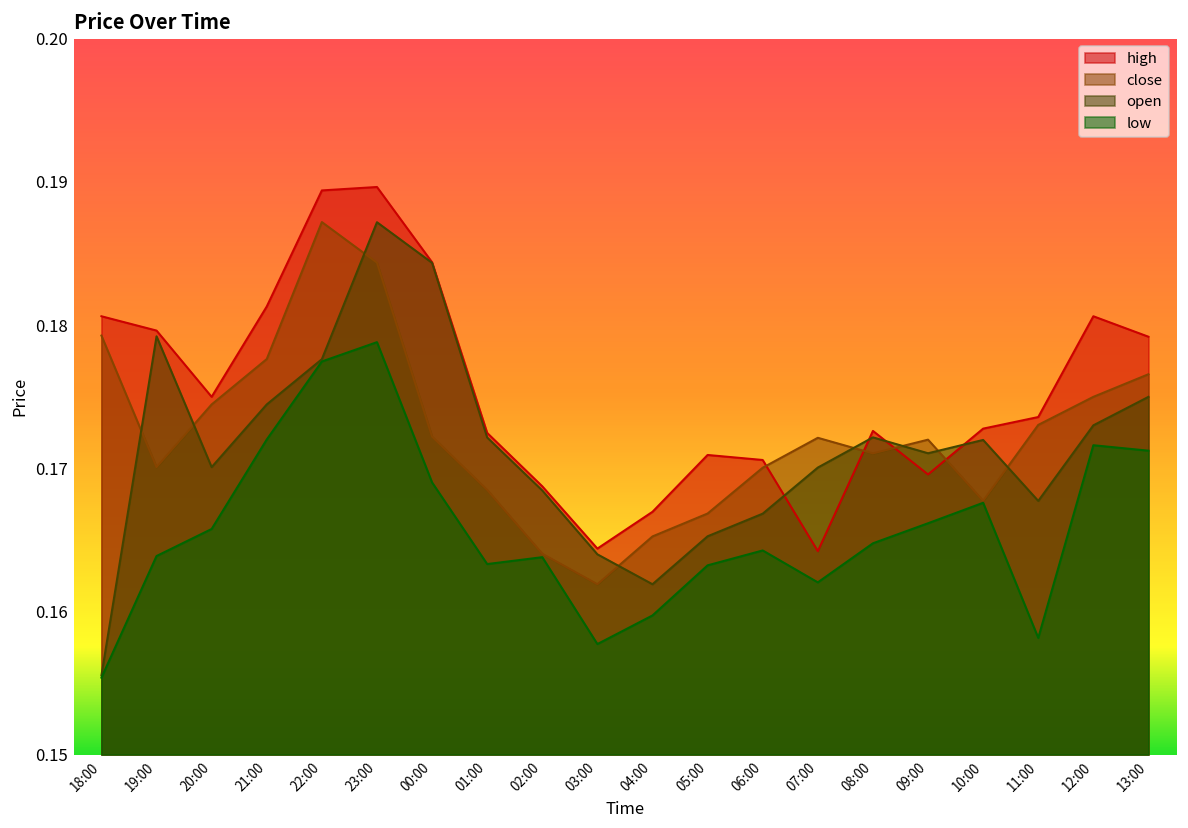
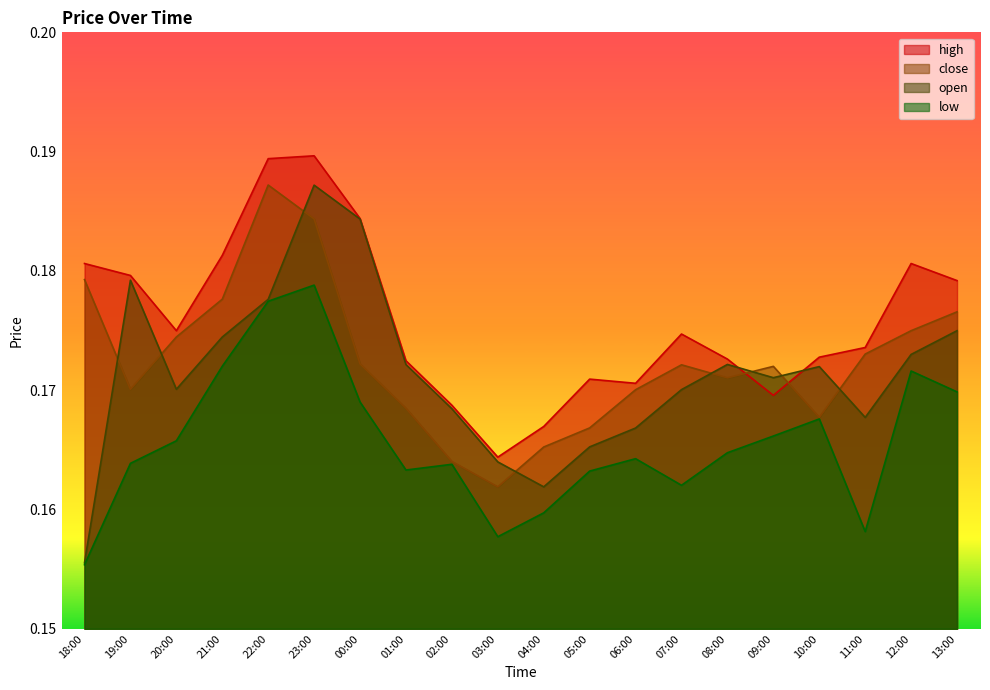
high, 07:00: 0.1642 -> 0.1747
low, 13:00: 0.1712 -> 0.1699
